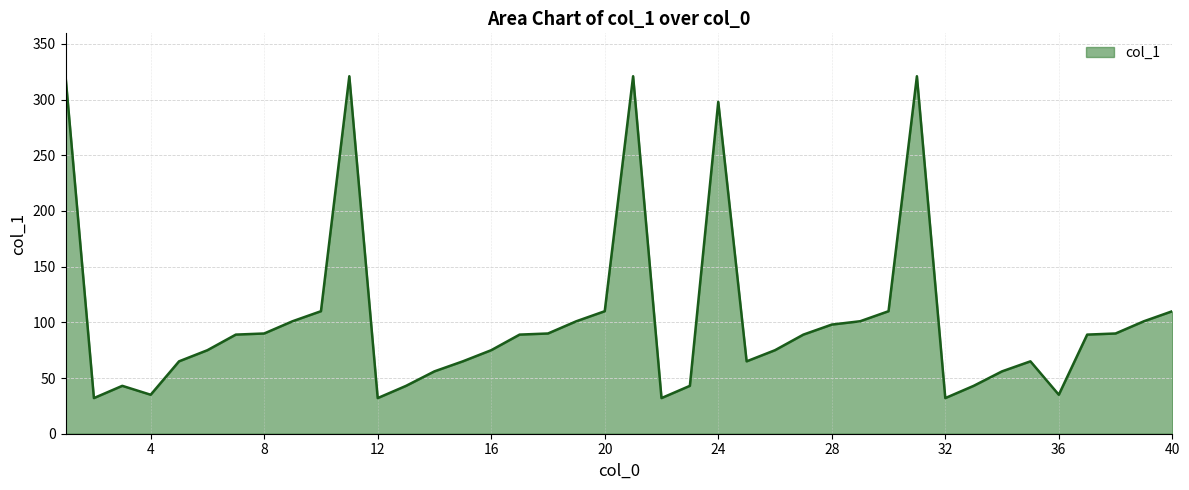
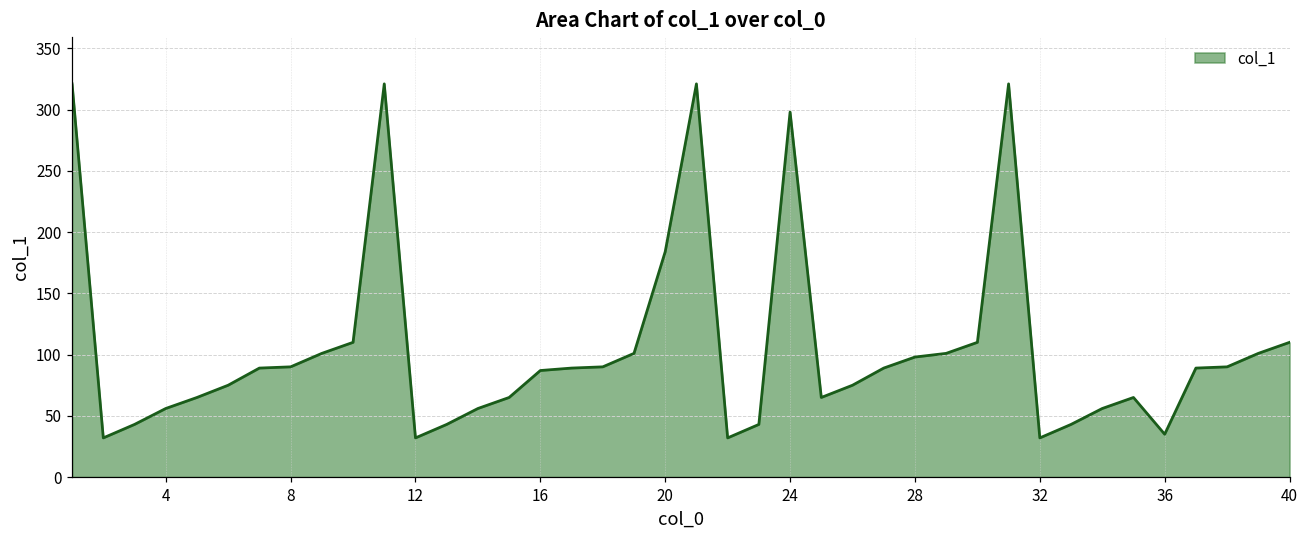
4: 35 -> 56
16: 75 -> 87
20: 110 -> 184
